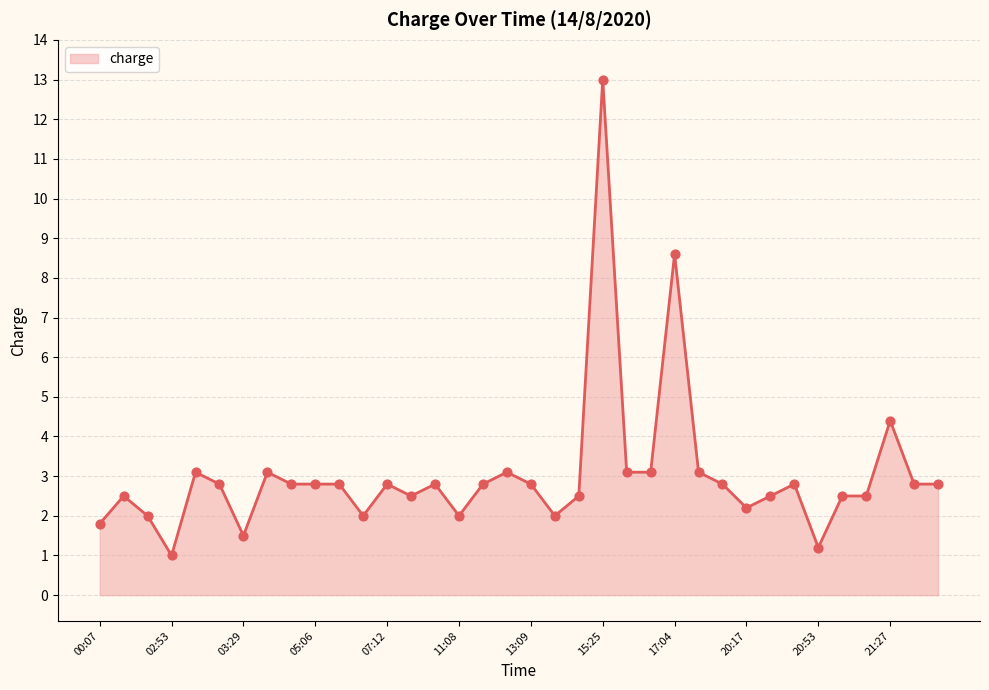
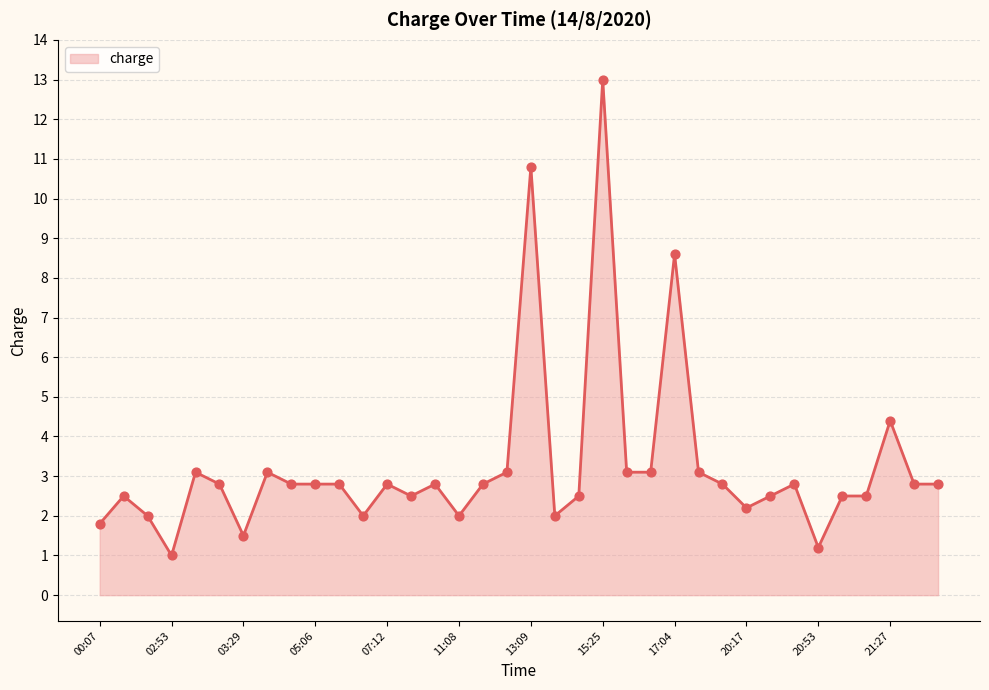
13:09: 2.8 -> 10.8
